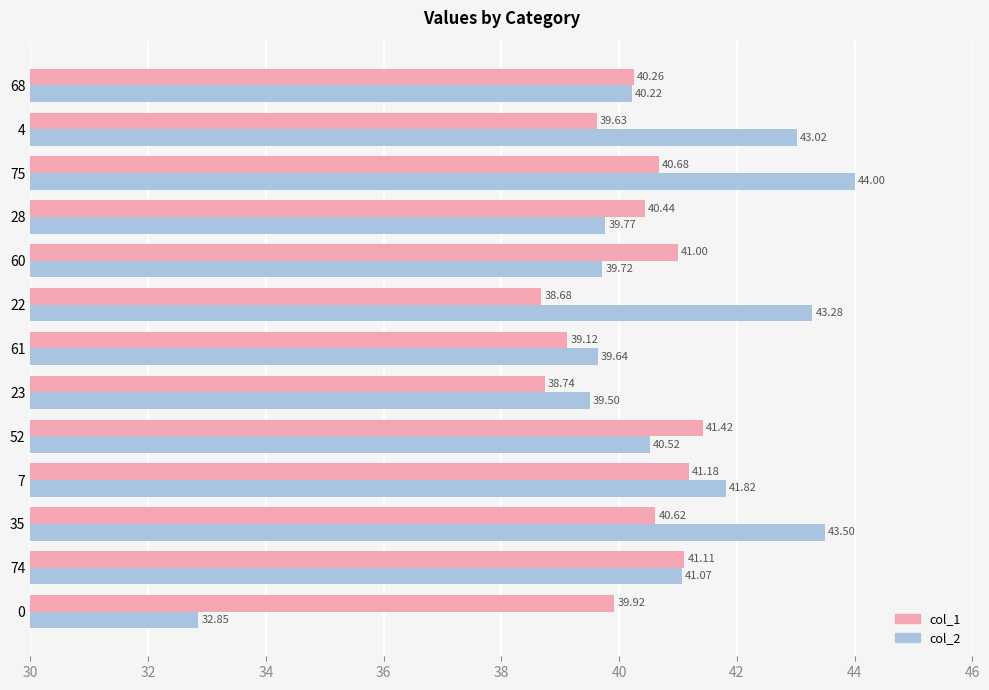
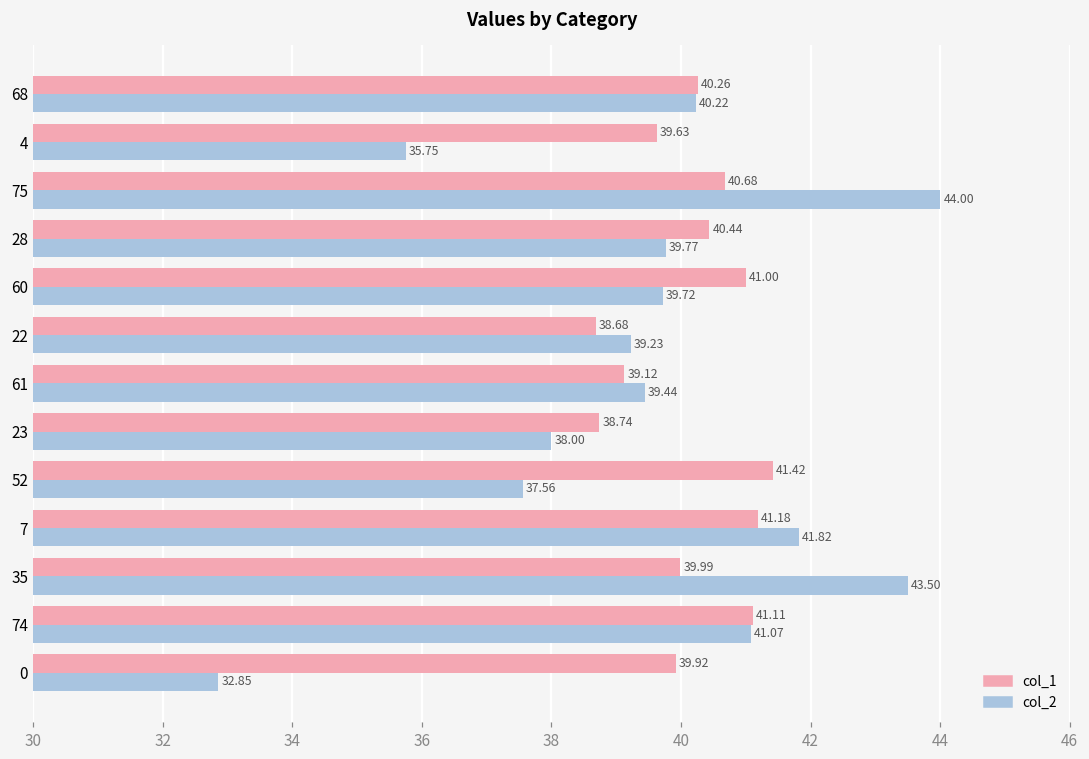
col_2, 4: 43.02 -> 35.75
col_2, 22: 43.28 -> 39.23
col_2, 61: 39.64 -> 39.44
col_2, 23: 39.50 -> 38.00
col_2, 52: 40.52 -> 37.56
col_1, 35: 40.62 -> 39.99
